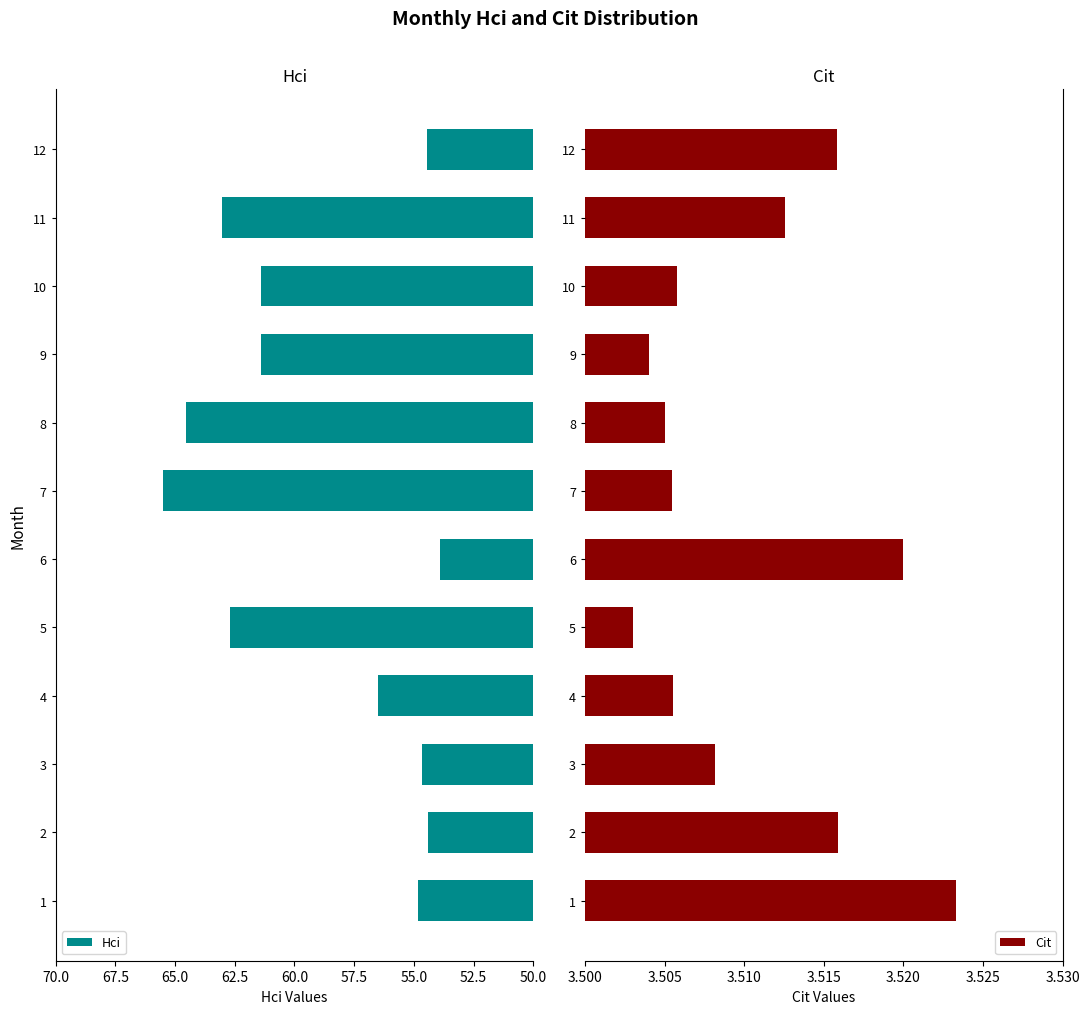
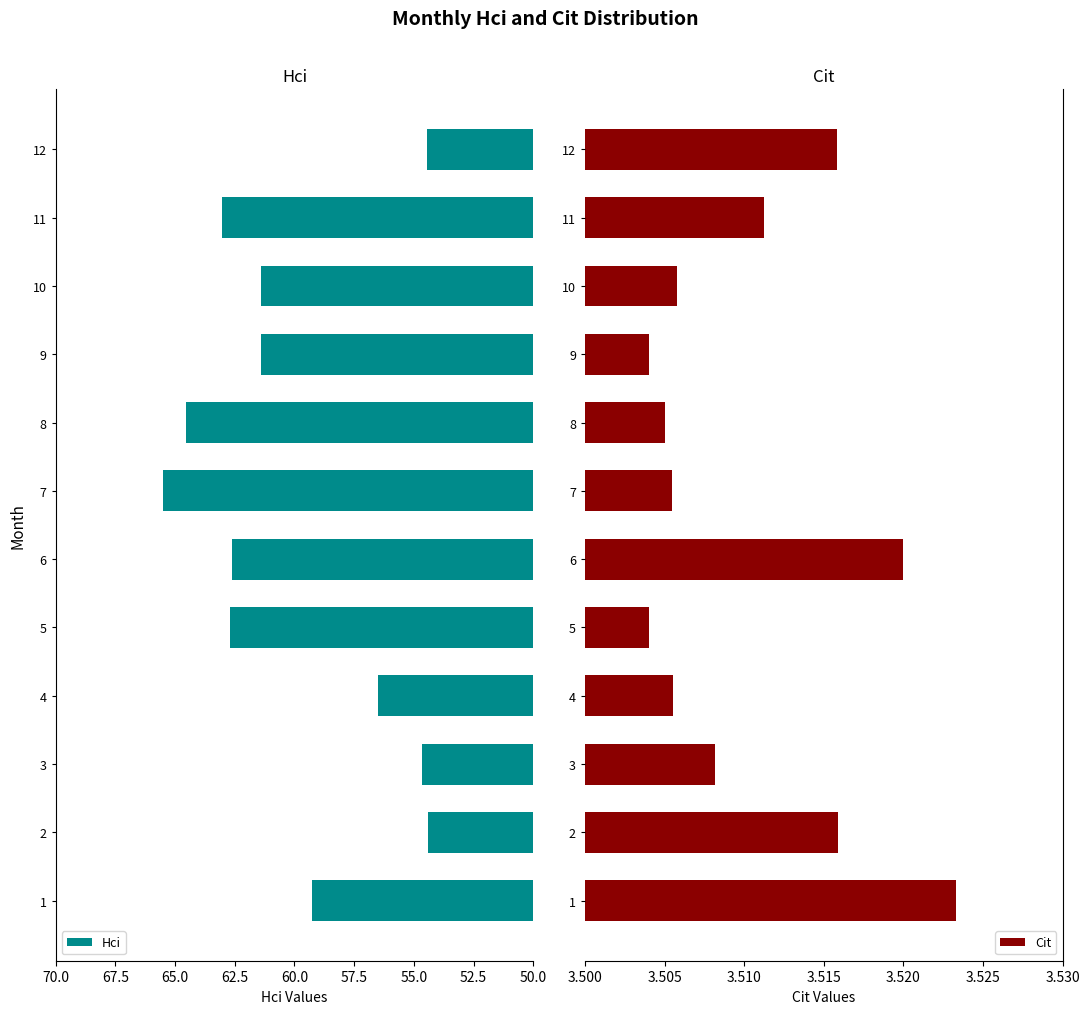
Hci, 6: 53.9 -> 62.6
Hci, 1: 54.8 -> 59.3
Cit, 11: 3.5126 -> 3.5112
Cit, 5: 3.503 -> 3.504
